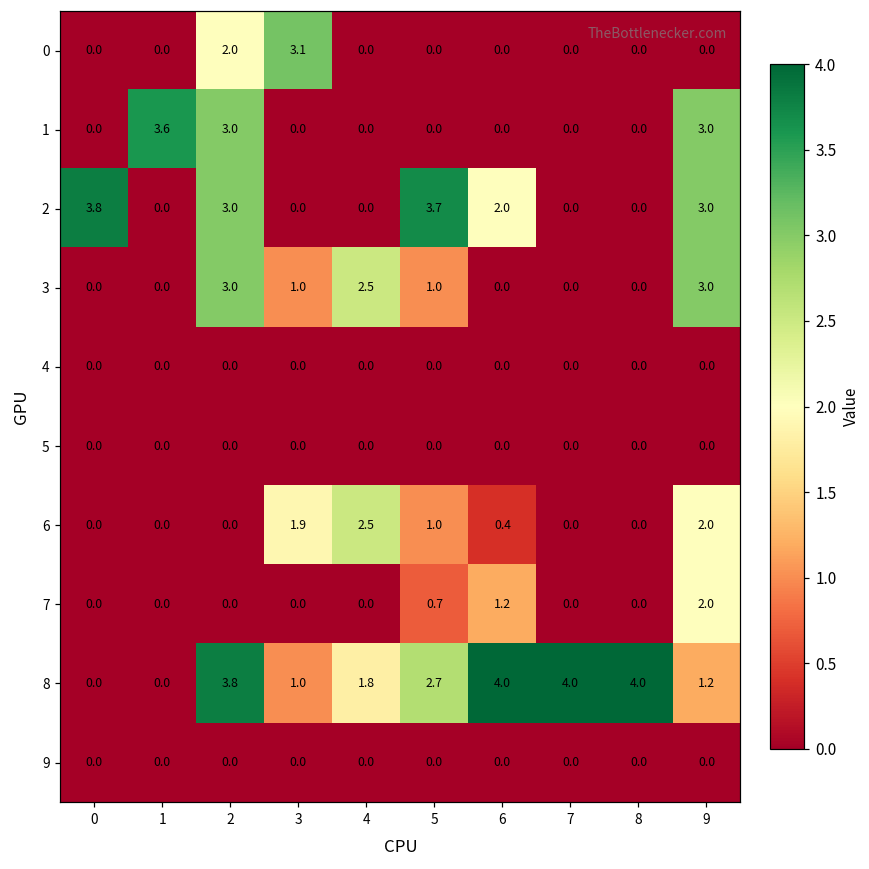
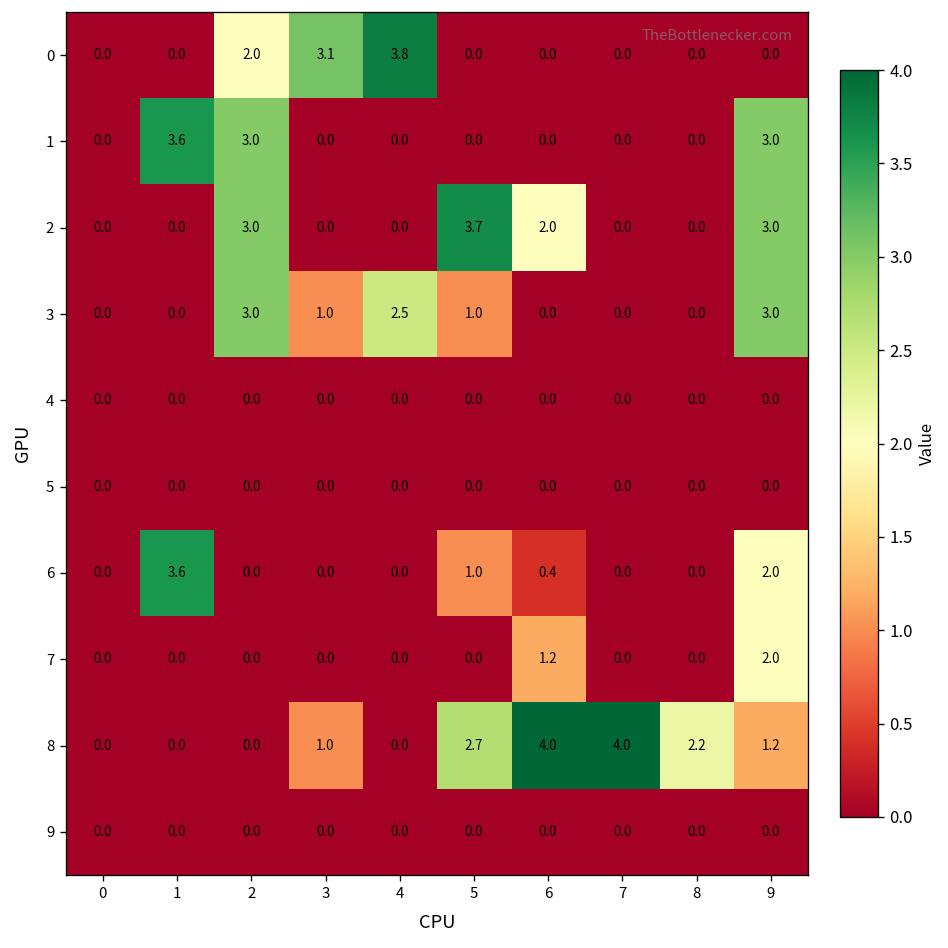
0, 4: 0.0 -> 3.8
2, 0: 3.8 -> 0.0
6, 1: 0.0 -> 3.6
6, 3: 1.9 -> 0.0
6, 4: 2.5 -> 0.0
7, 5: 0.7 -> 0.0
8, 2: 3.8 -> 0.0
8, 4: 1.8 -> 0.0
8, 8: 4.0 -> 2.2
